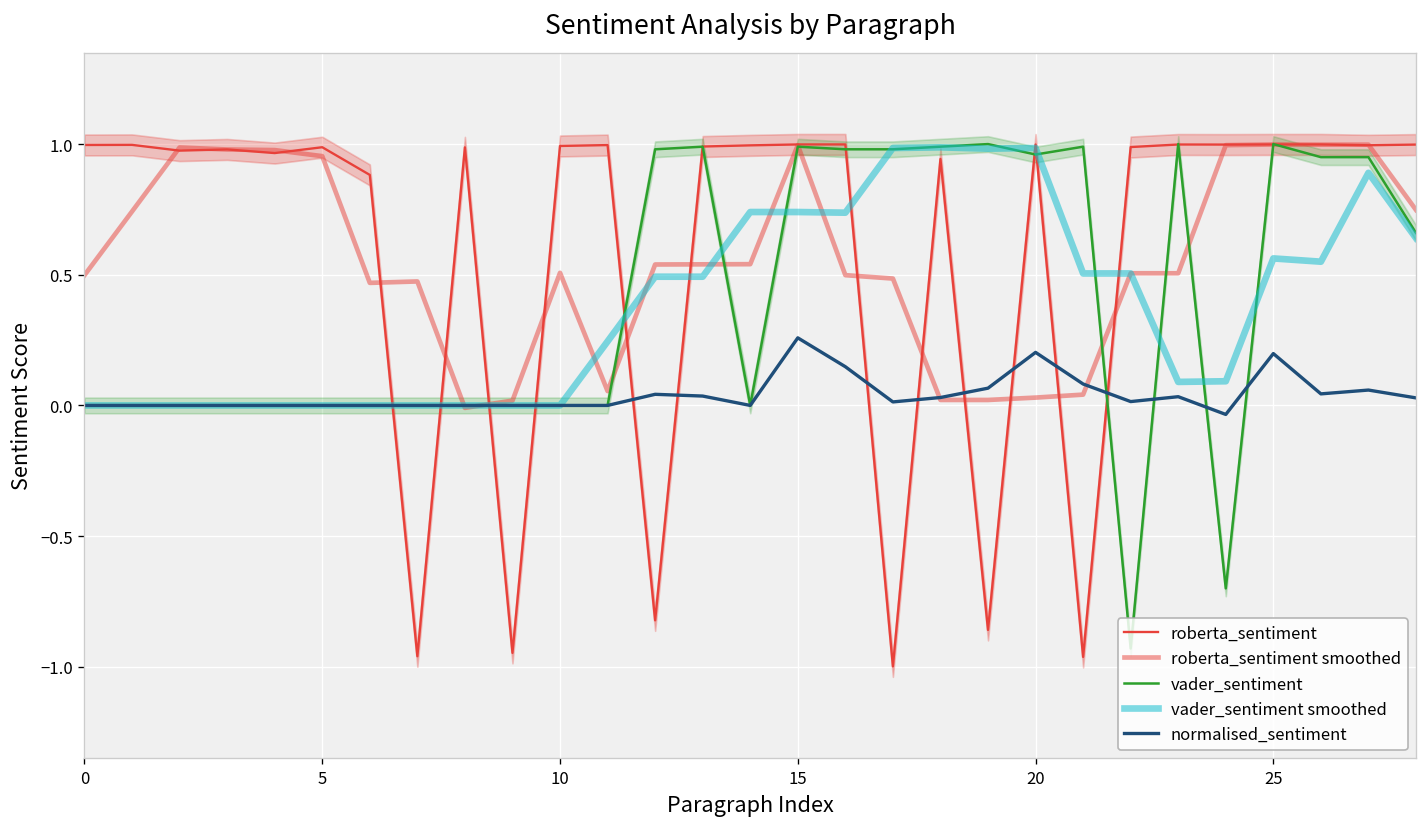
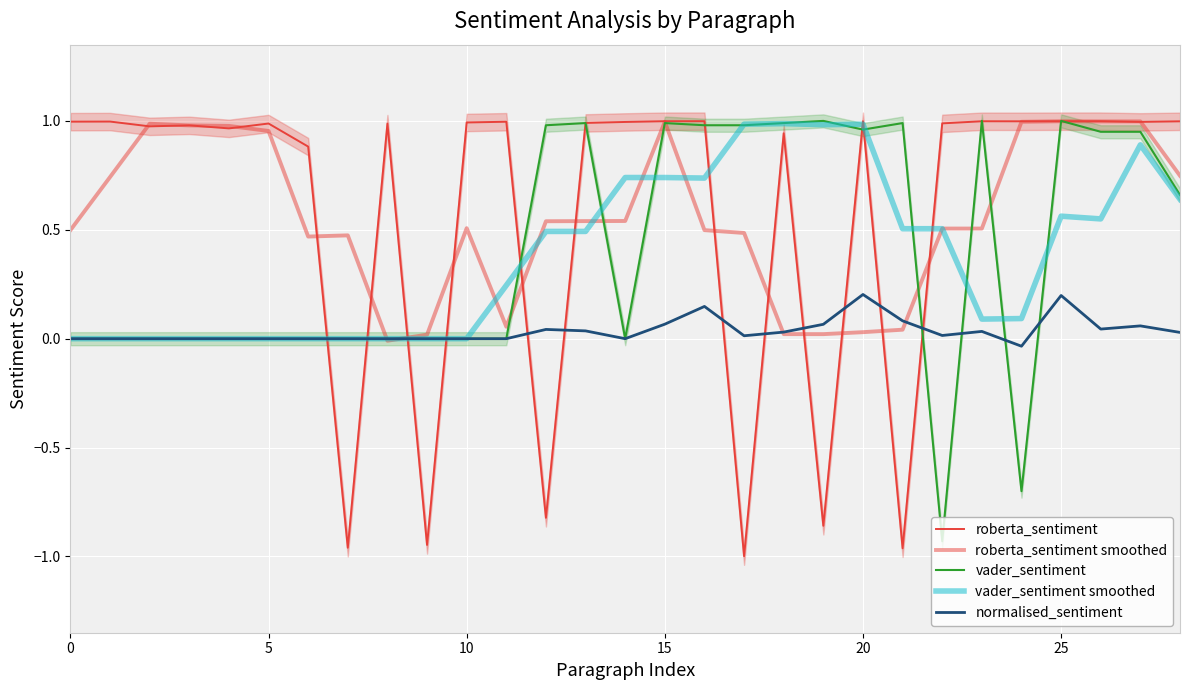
normalised_sentiment, 15: 0.26 -> 0.07
